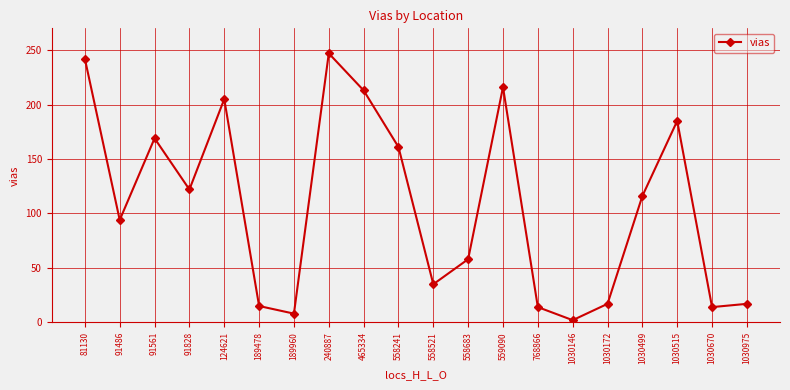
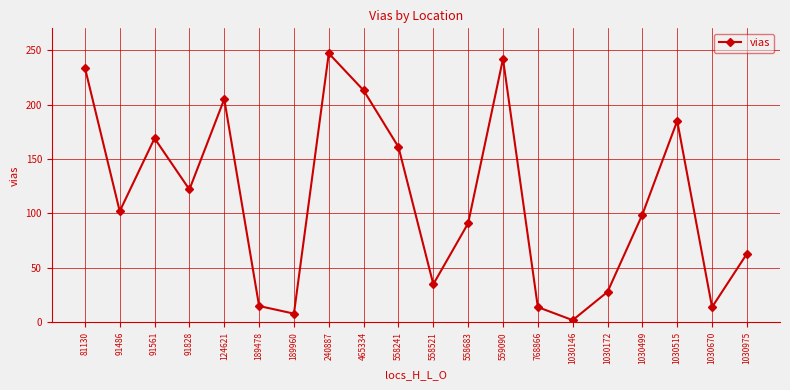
81130: 242 -> 234
91486: 94 -> 102
558683: 58 -> 91
559090: 216 -> 242
1030172: 17 -> 28
1030499: 116 -> 99
1030975: 17 -> 63
